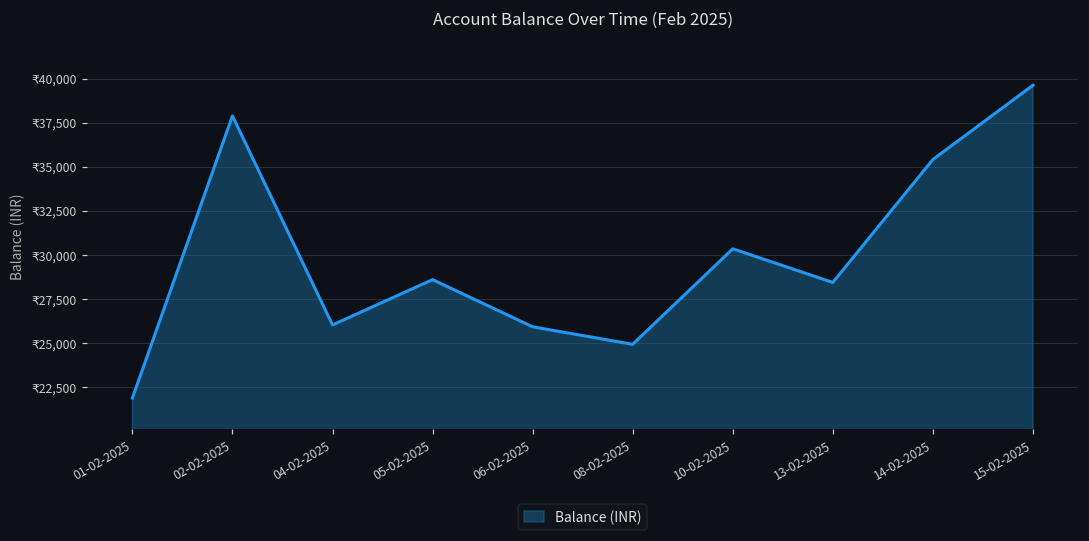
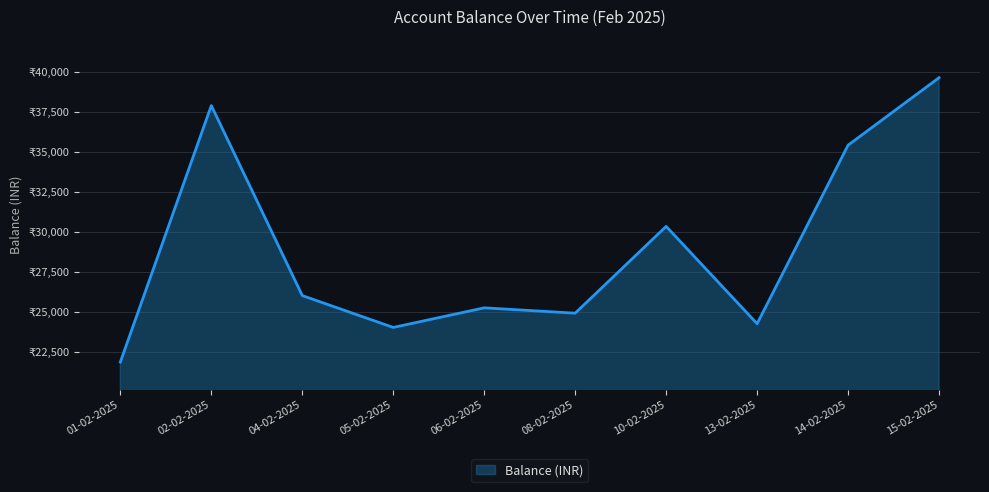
05-02-2025: ₹28,600 -> ₹24,000
06-02-2025: ₹25,900 -> ₹25,300
13-02-2025: ₹28,400 -> ₹24,300
